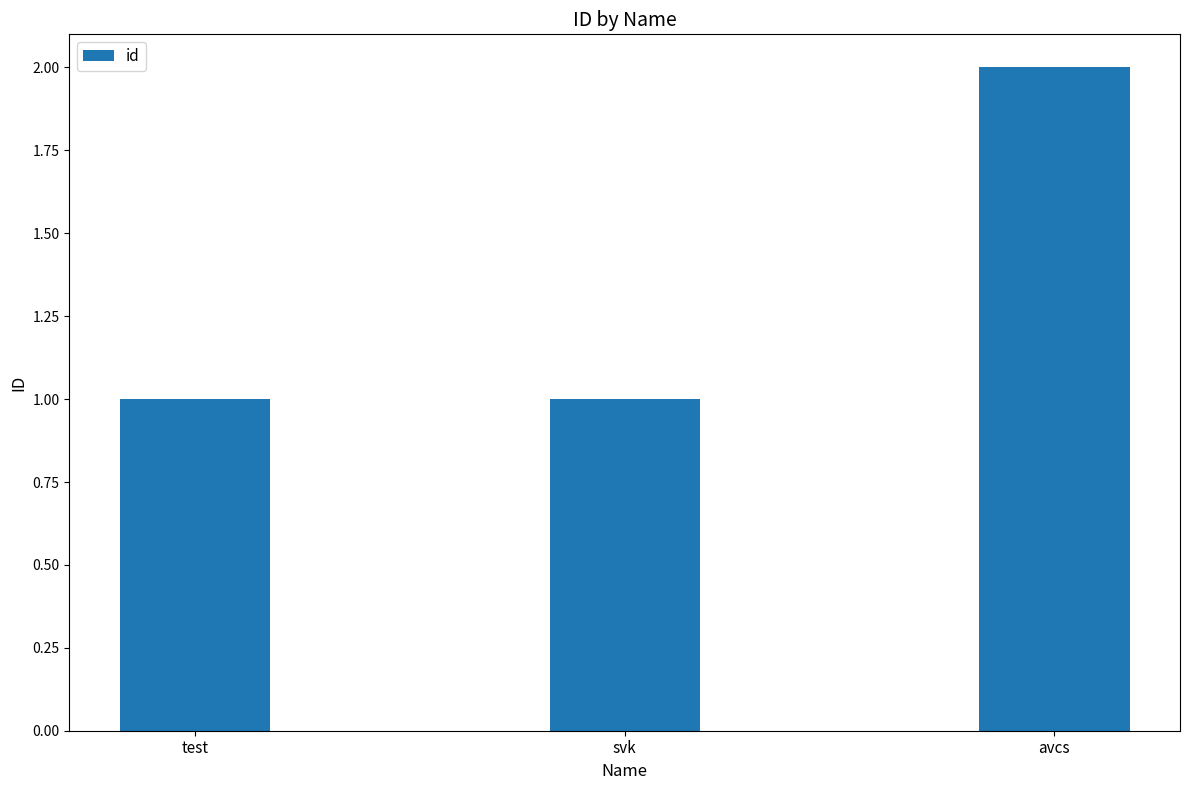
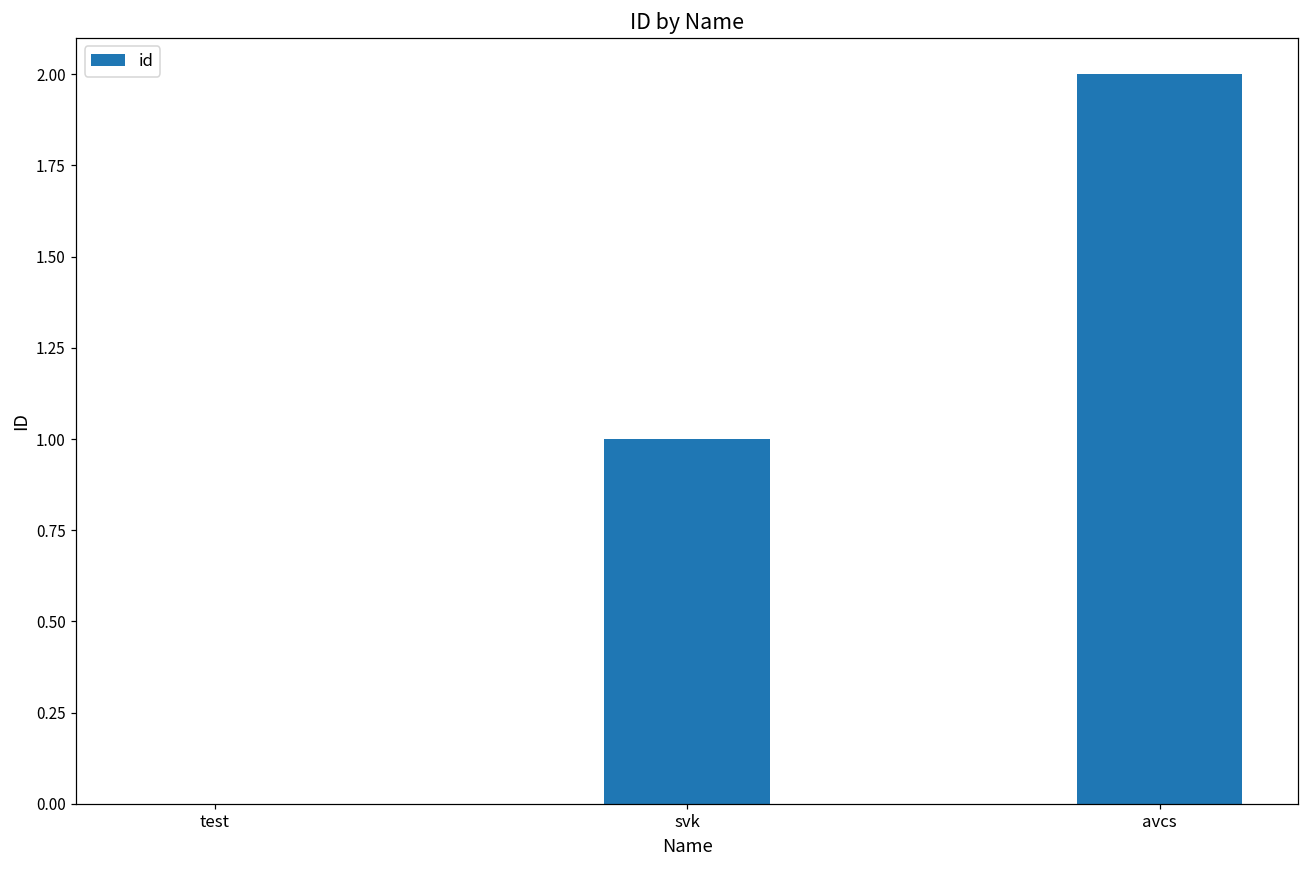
test: 1 -> 0
